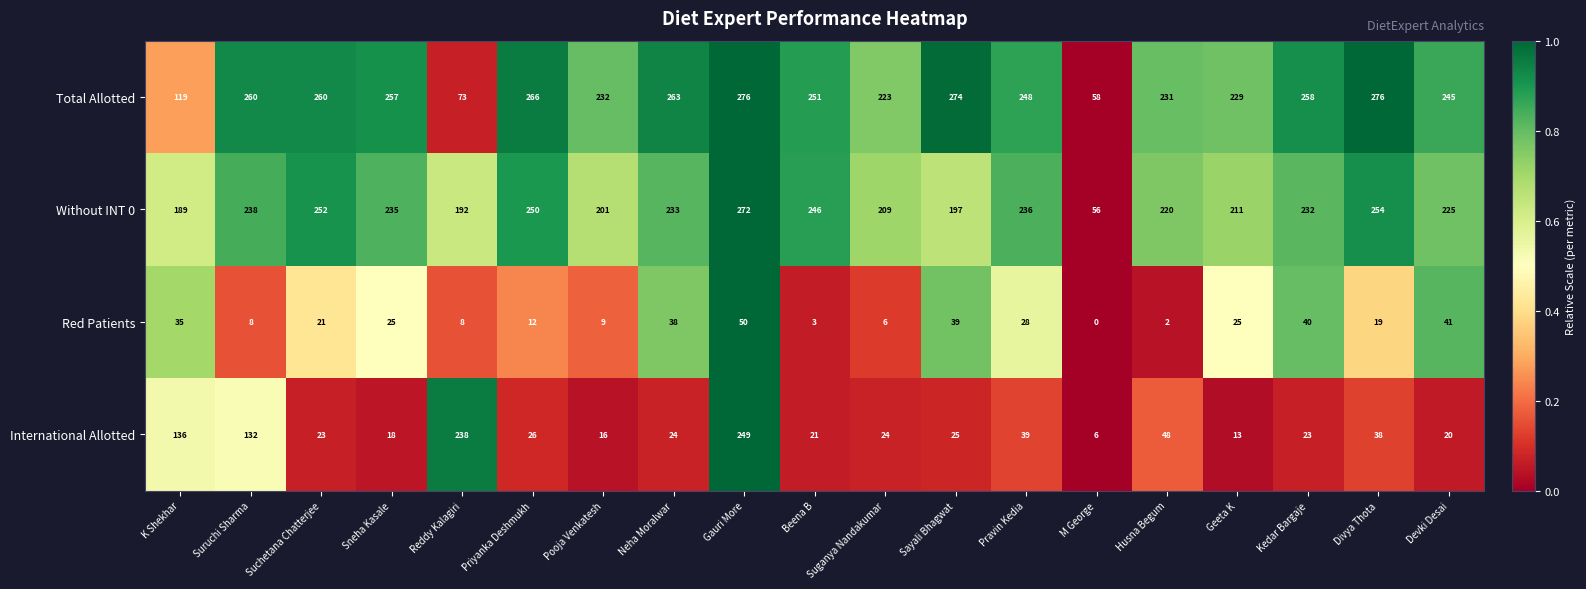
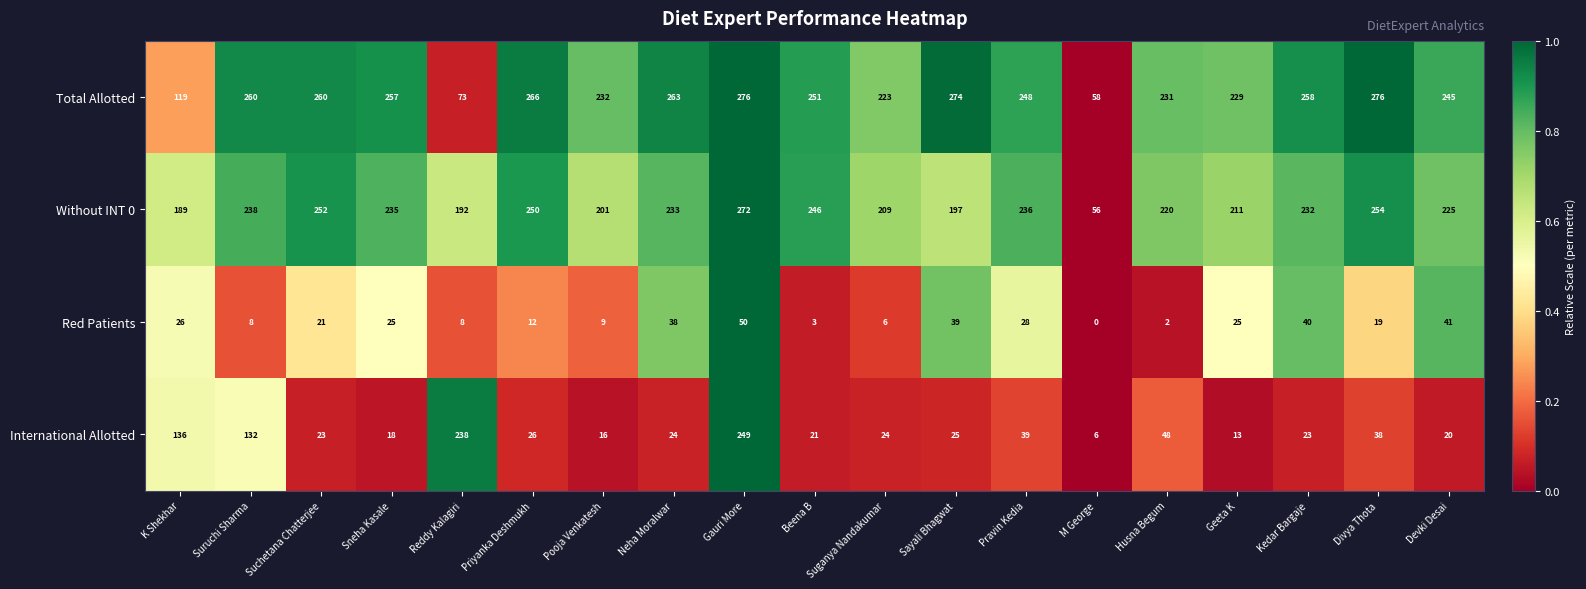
Red Patients, K Shekhar: 35 -> 26
